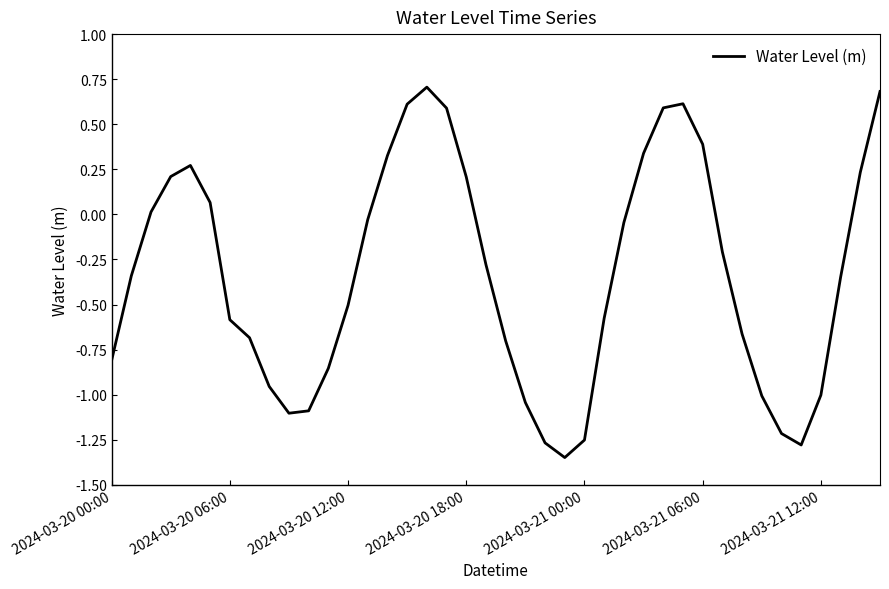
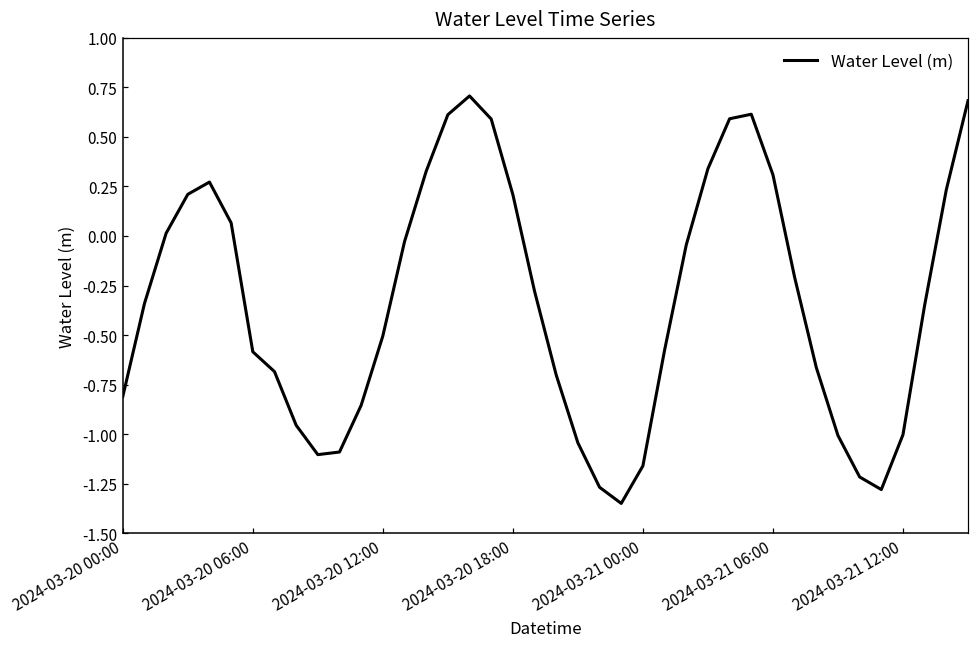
2024-03-21 00:00: -1.25 -> -1.16
2024-03-21 06:00: 0.39 -> 0.31
